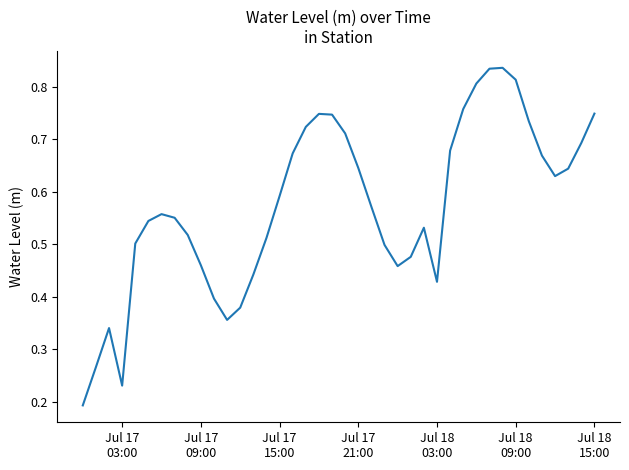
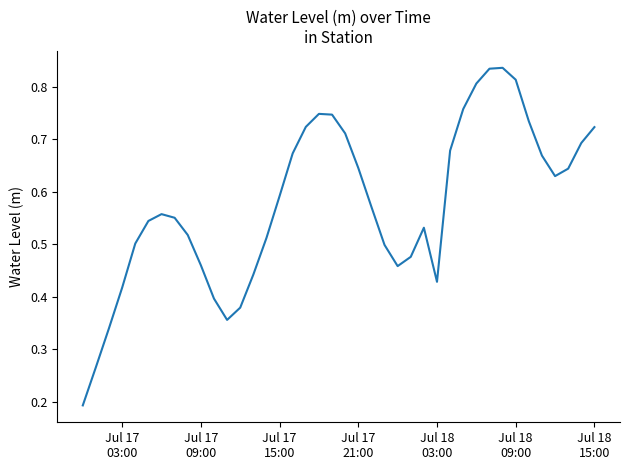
Jul 17 03:00: 0.23 -> 0.42
Jul 18 15:00: 0.75 -> 0.72
